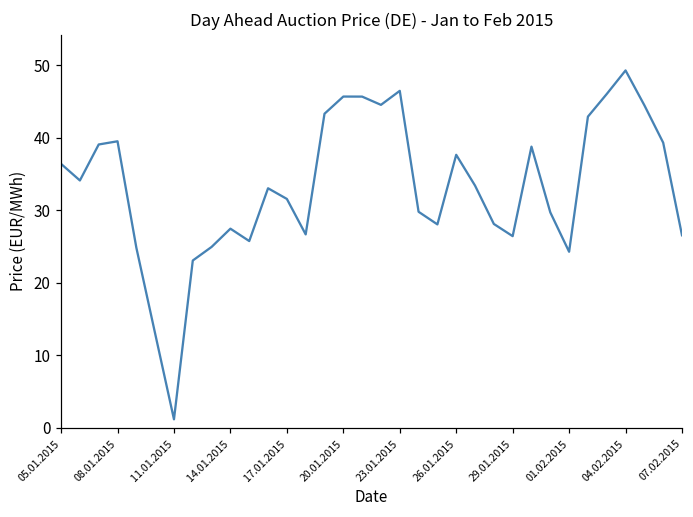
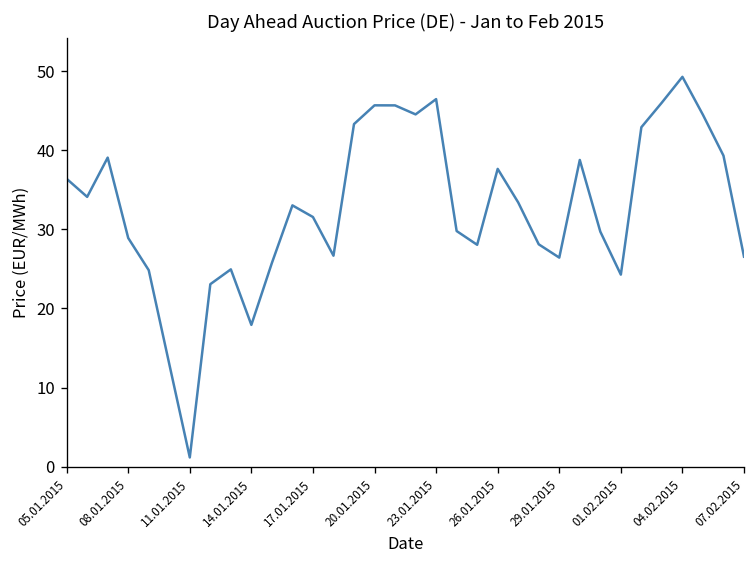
08.01.2015: 40 -> 29
14.01.2015: 27 -> 18
